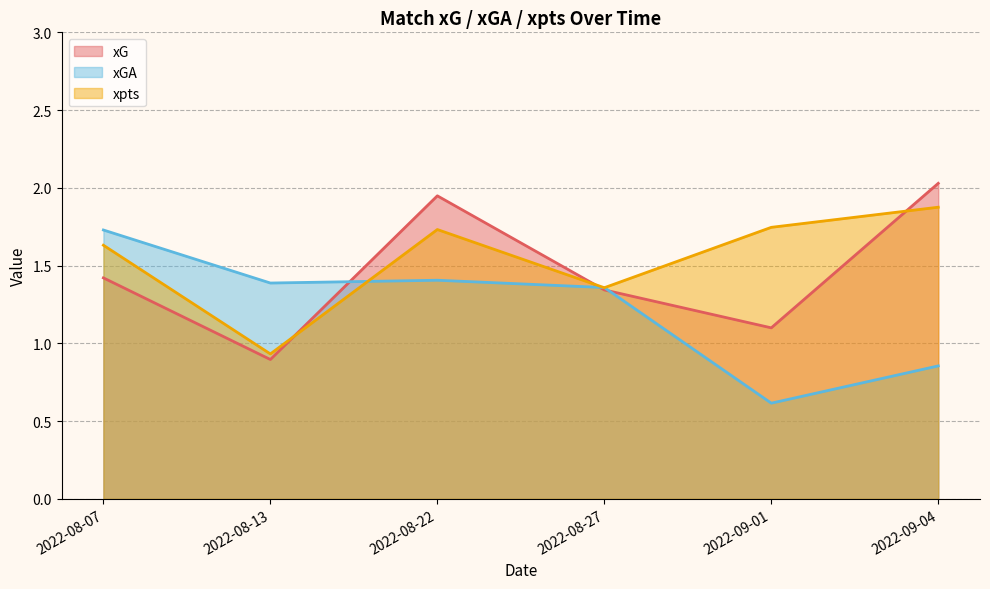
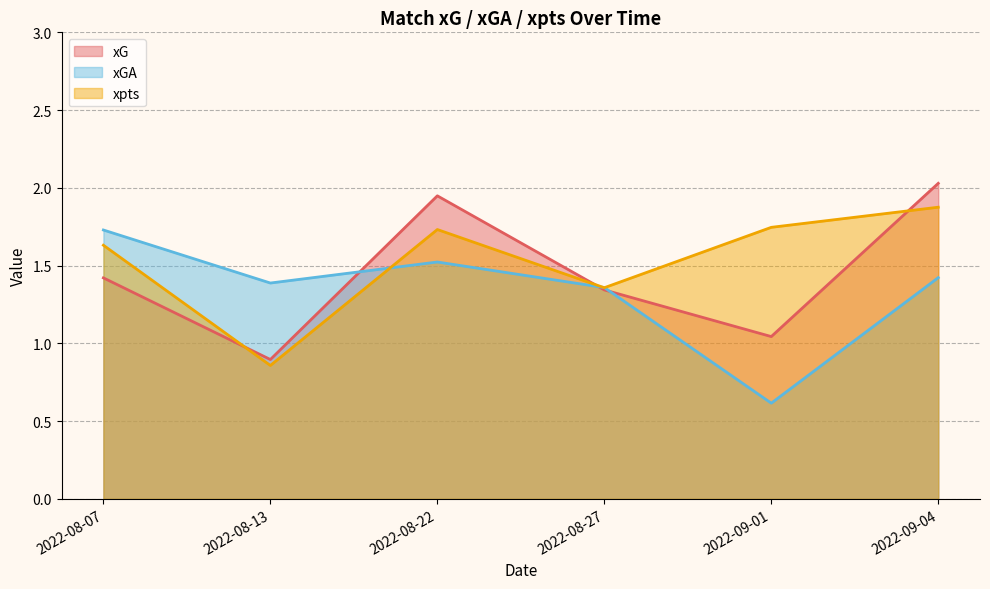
xpts, 2022-08-13: 0.93 -> 0.86
xGA, 2022-08-22: 1.41 -> 1.52
xG, 2022-09-01: 1.10 -> 1.04
xGA, 2022-09-04: 0.85 -> 1.42
